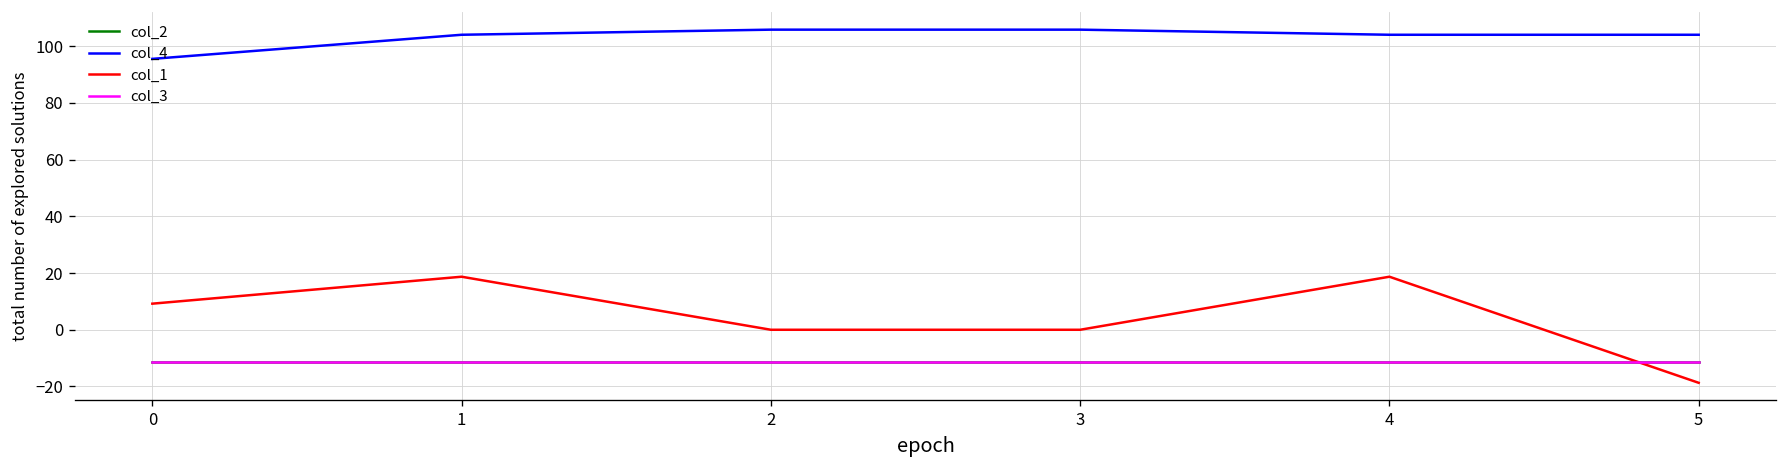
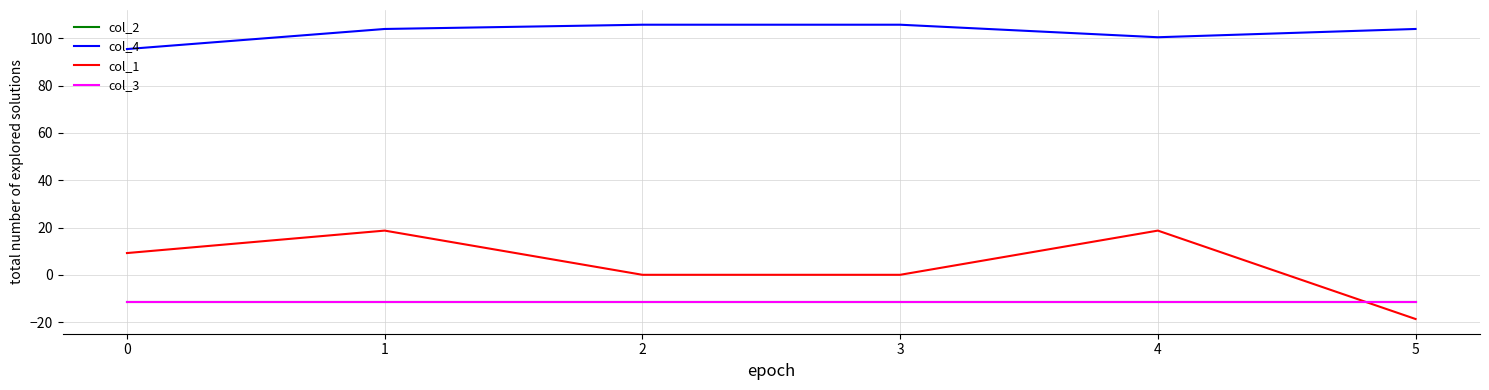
col_4, 4: 104 -> 101
